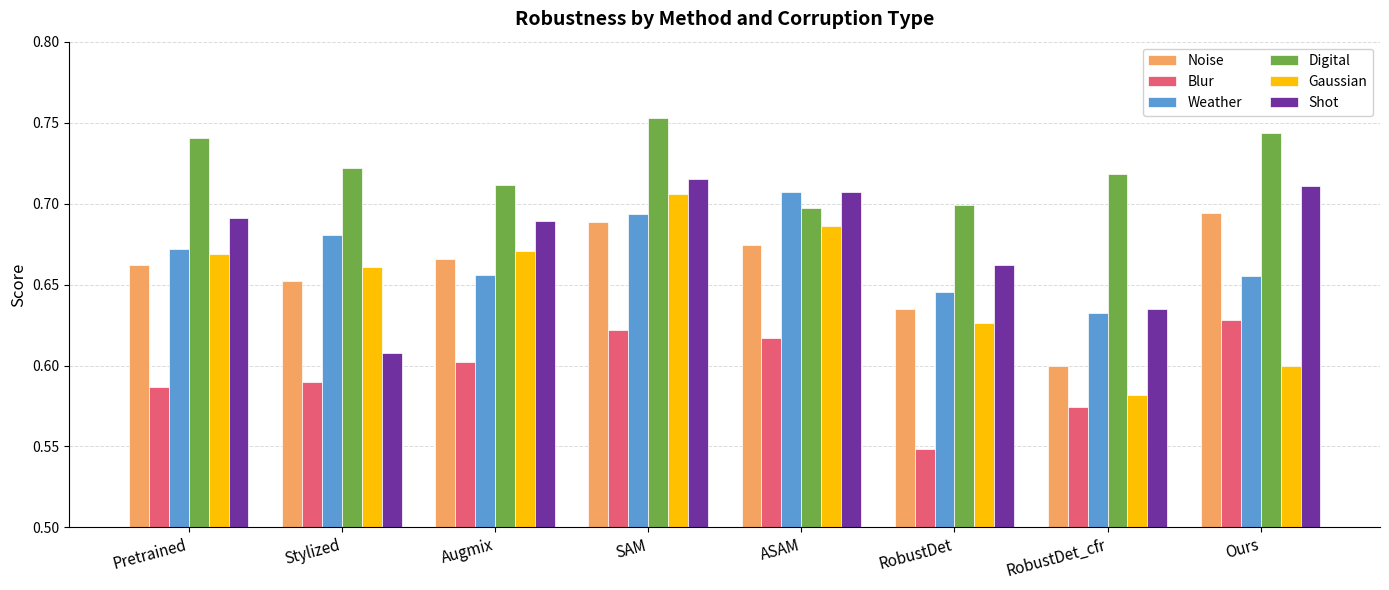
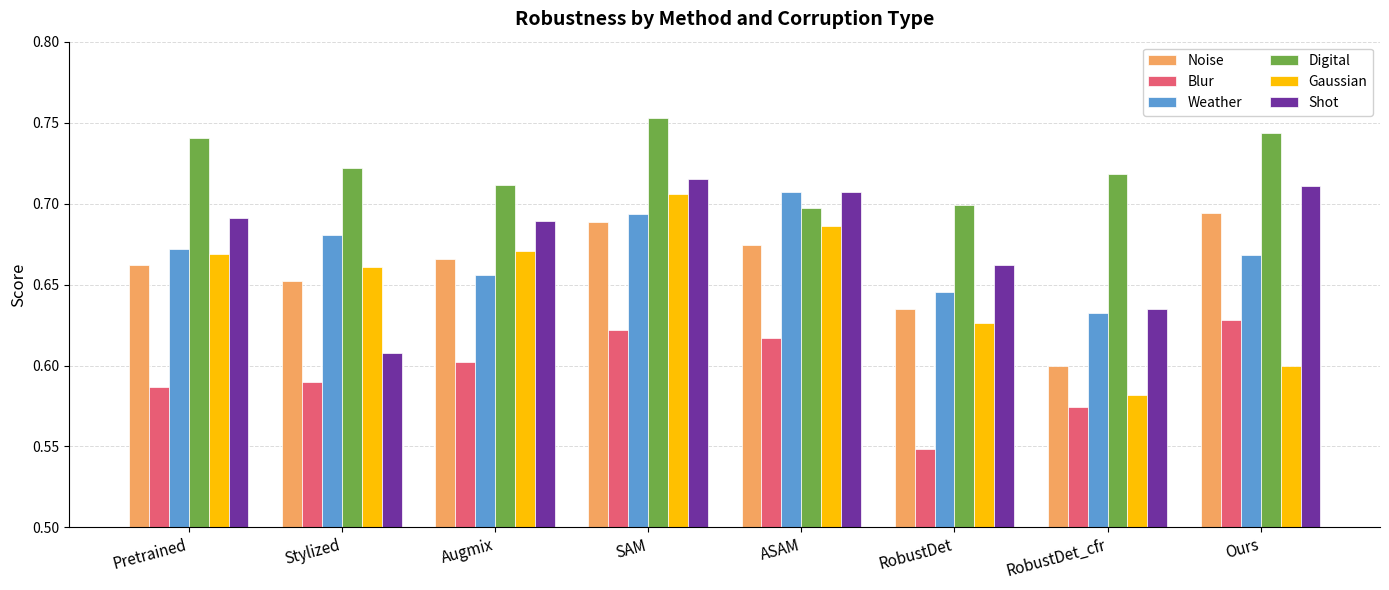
Weather, Ours: 0.655 -> 0.668
